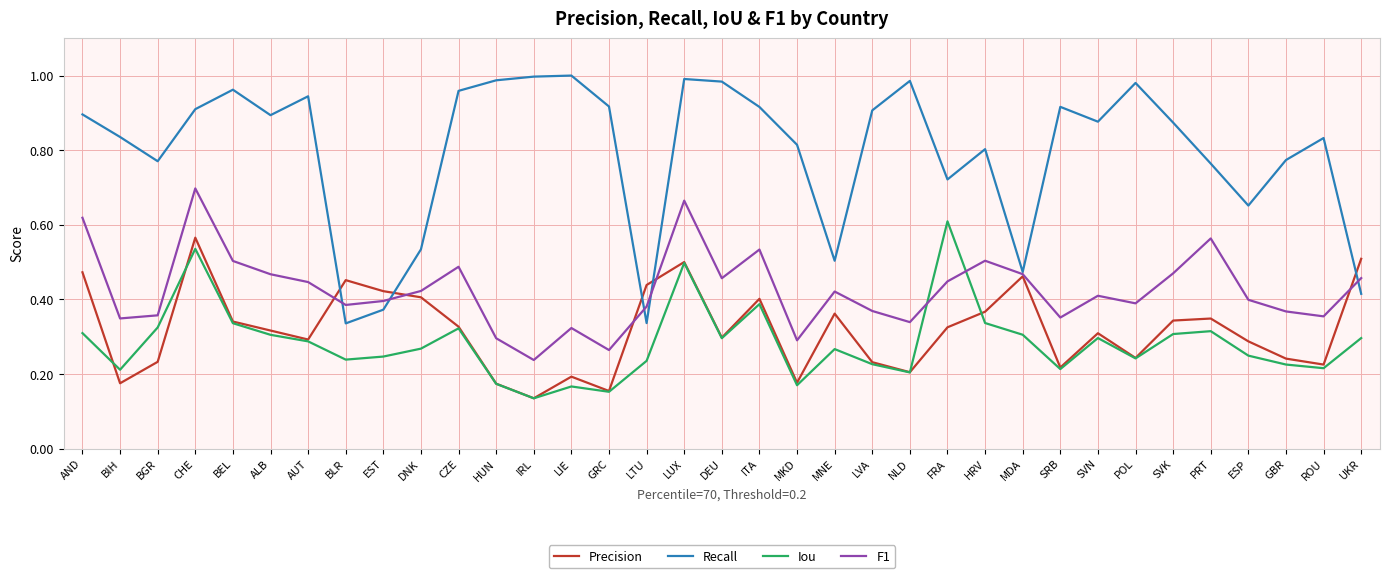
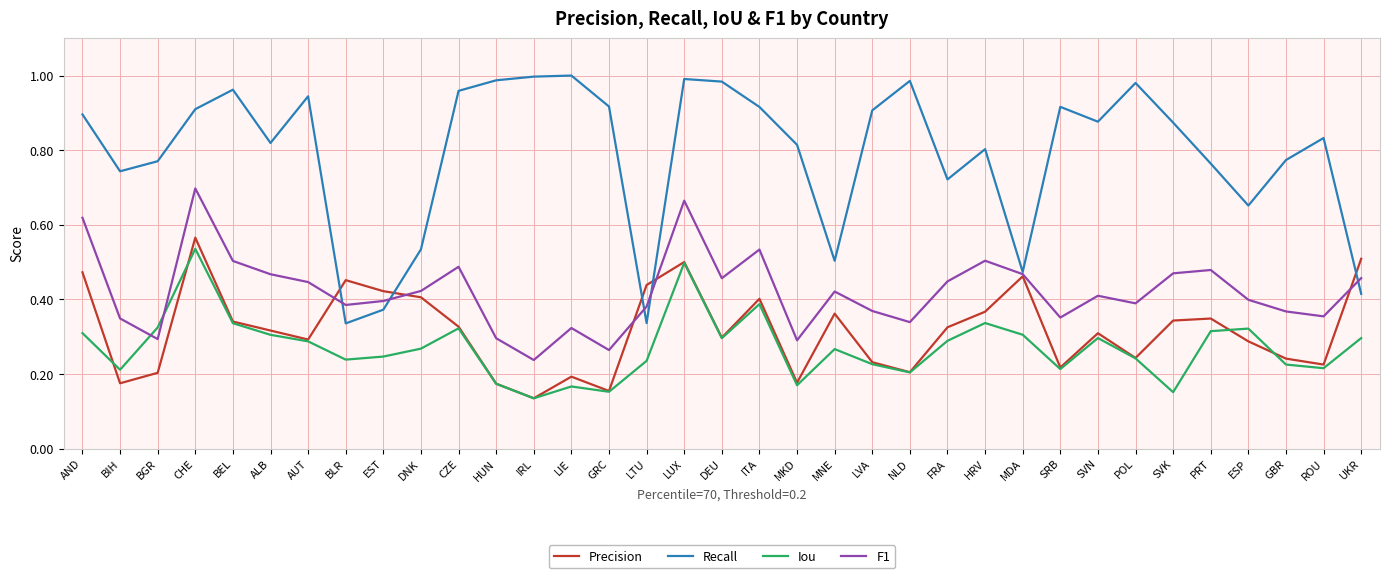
Recall, BIH: 0.84 -> 0.74
Precision, BGR: 0.23 -> 0.20
F1, BGR: 0.36 -> 0.29
Recall, ALB: 0.89 -> 0.82
Iou, FRA: 0.61 -> 0.29
Iou, SVK: 0.31 -> 0.15
F1, PRT: 0.56 -> 0.48
Iou, ESP: 0.25 -> 0.32
